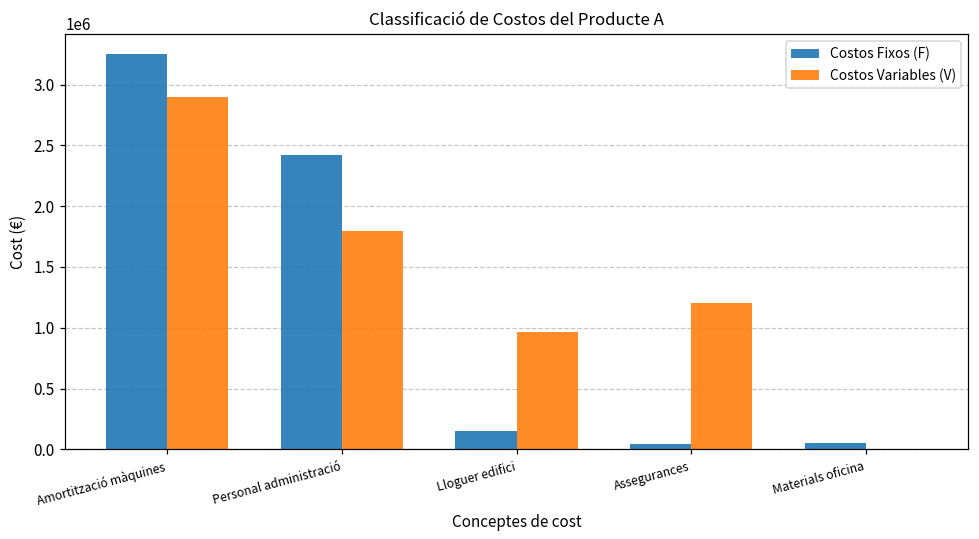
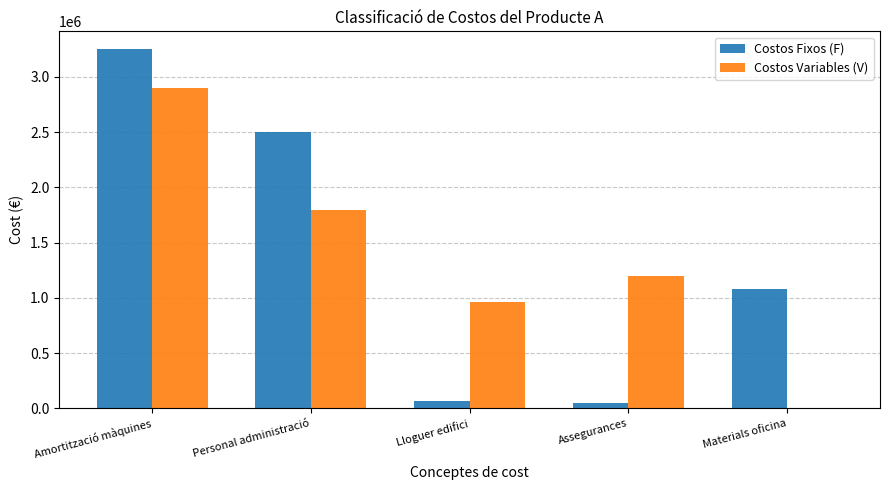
Costos Fixos (F), Personal administració: 2430000 -> 2510000
Costos Fixos (F), Lloguer edifici: 150000 -> 70000
Costos Fixos (F), Materials oficina: 50000 -> 1090000
